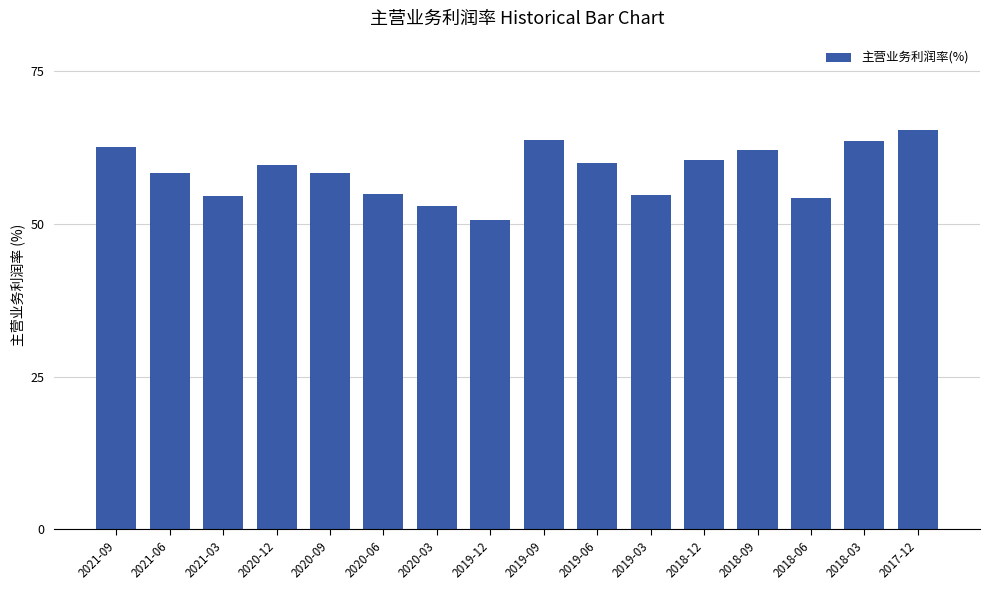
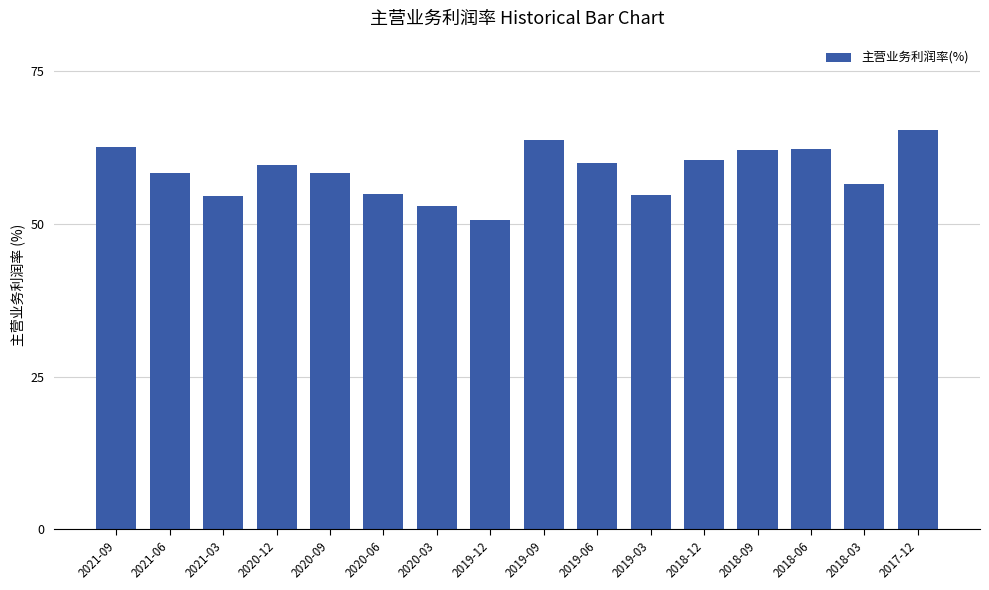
2018-06: 54 -> 62
2018-03: 64 -> 57
